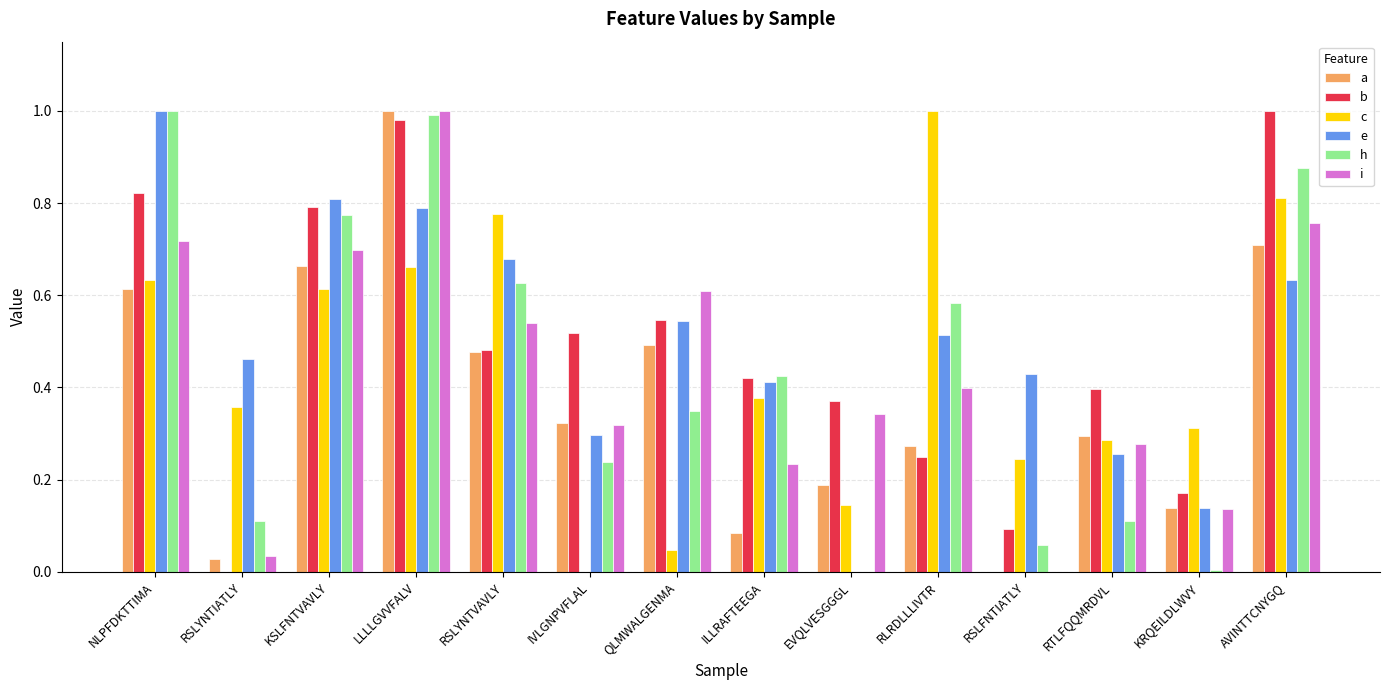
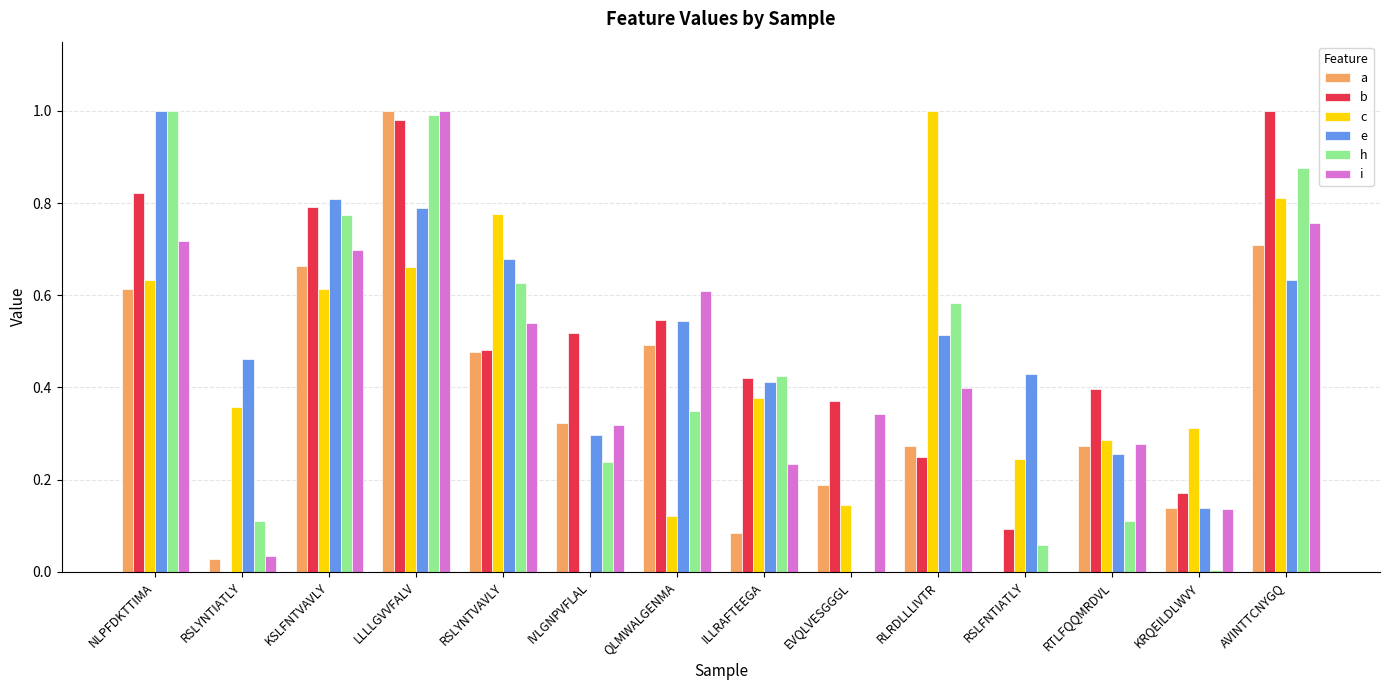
c, QLMWALGENMA: 0.05 -> 0.12
a, RTLFQQMRDVL: 0.30 -> 0.27
